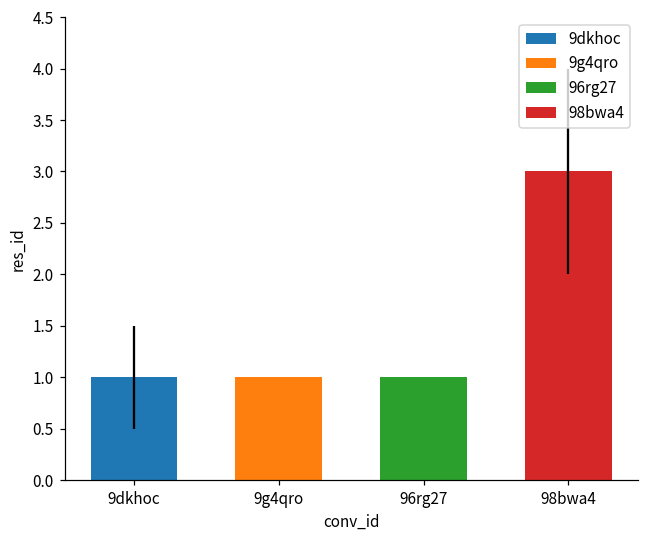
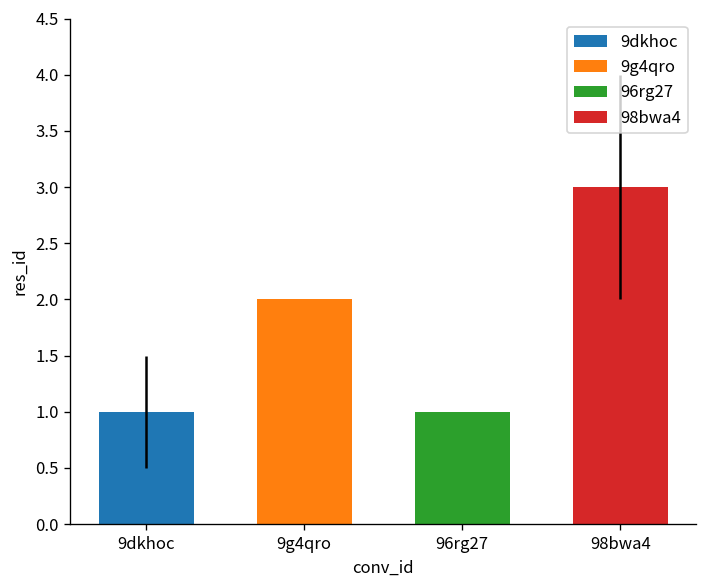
9g4qro: 1 -> 2
